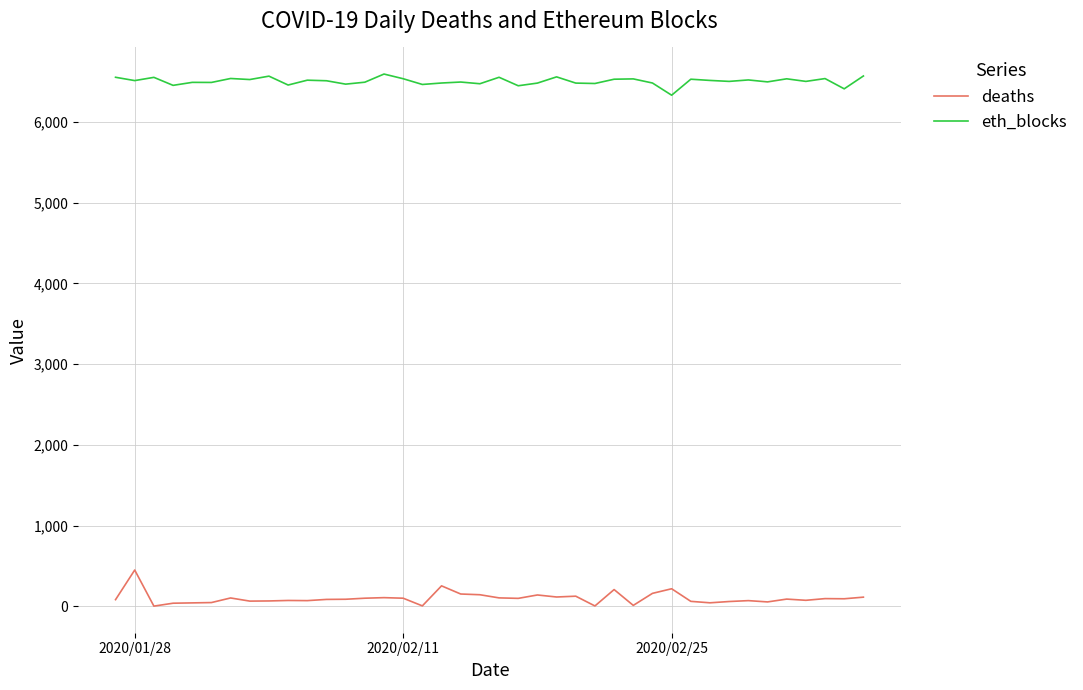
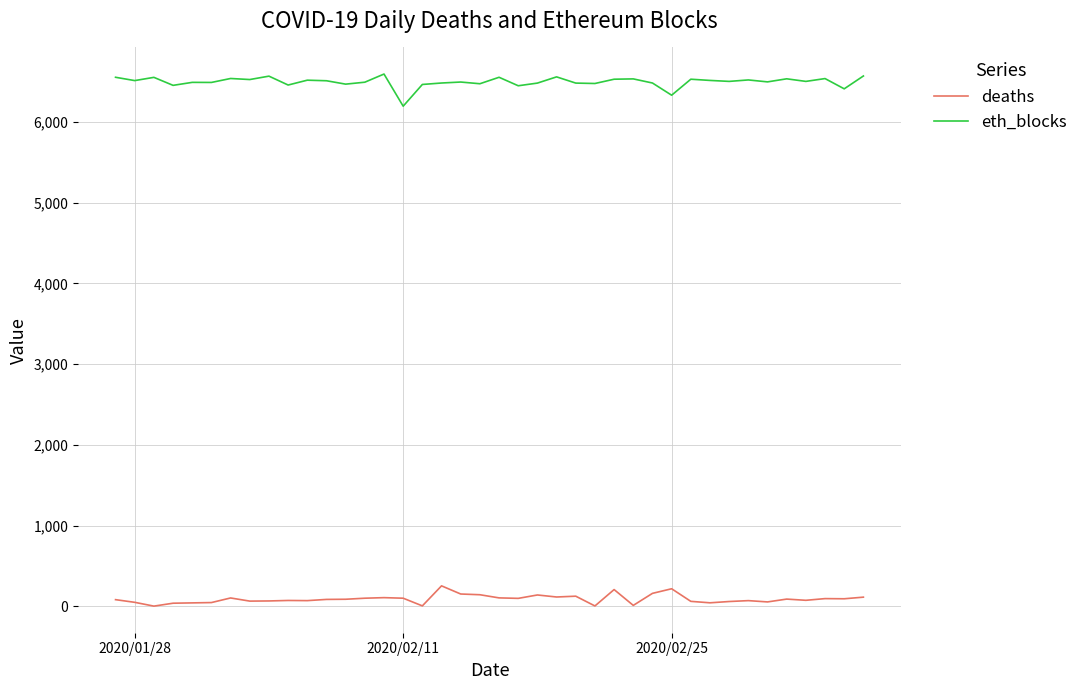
deaths, 2020/01/28: 400 -> 0
eth_blocks, 2020/02/11: 6,500 -> 6,200
